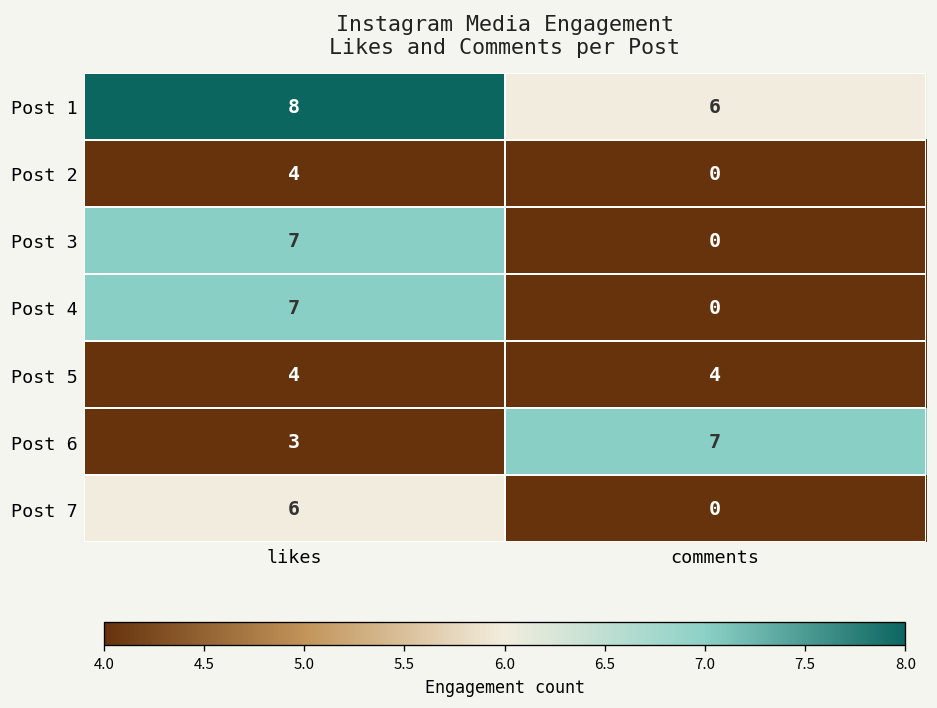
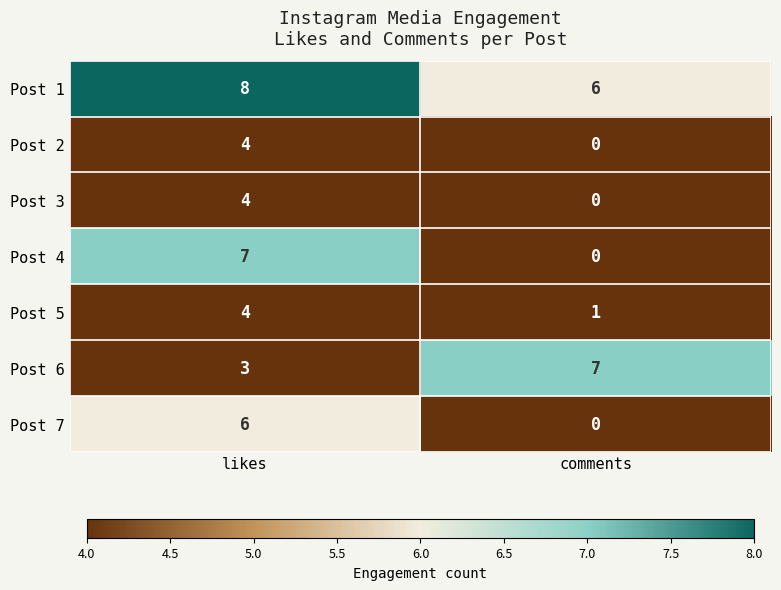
Post 3, likes: 7 -> 4
Post 5, comments: 4 -> 1
